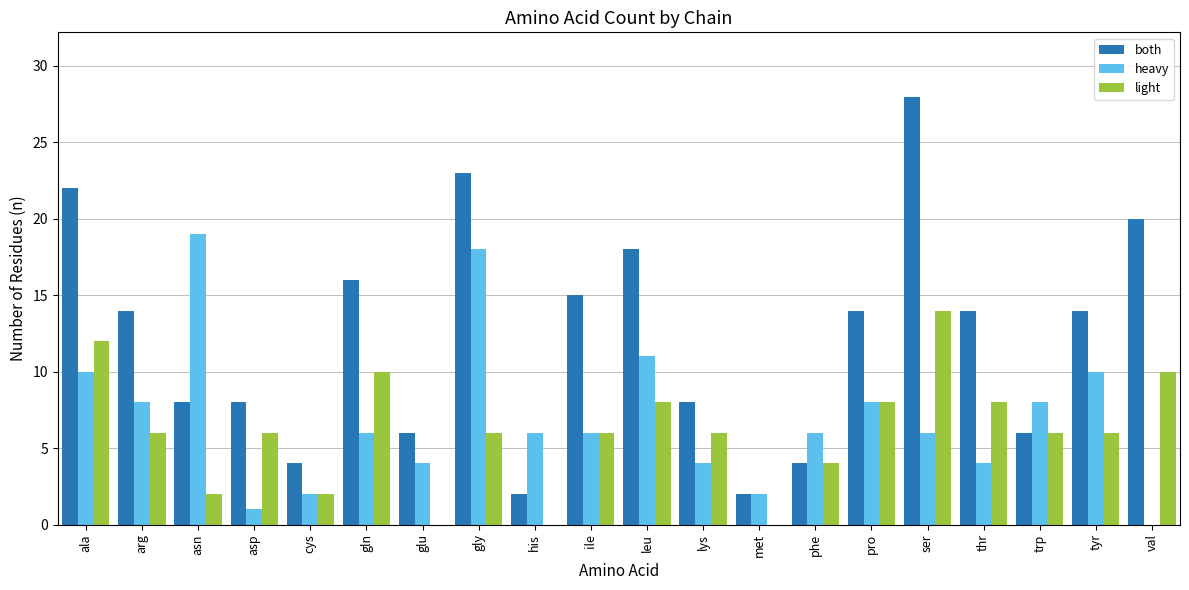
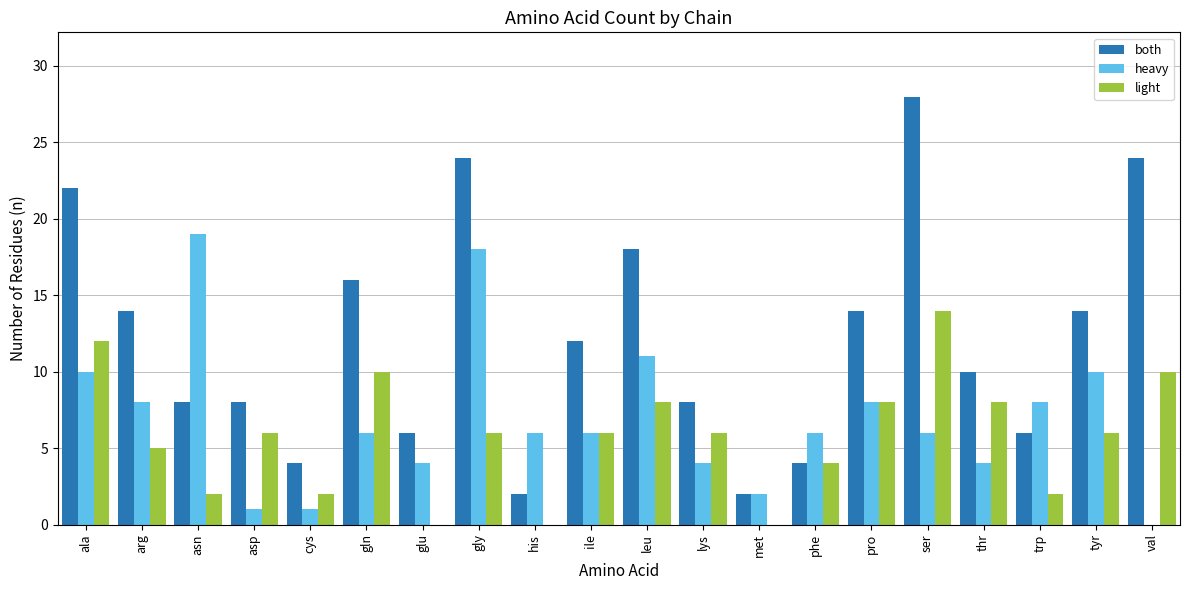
light, arg: 6 -> 5
heavy, cys: 2 -> 1
both, gly: 23 -> 24
both, ile: 15 -> 12
both, thr: 14 -> 10
light, trp: 6 -> 2
both, val: 20 -> 24
